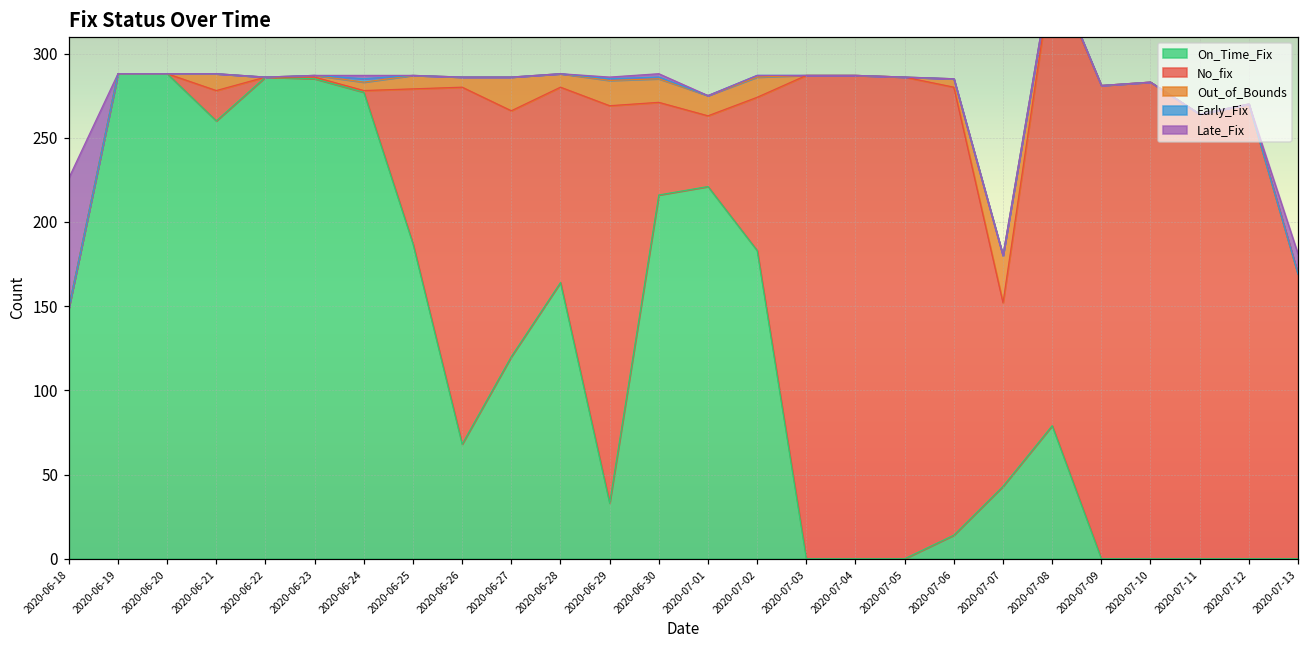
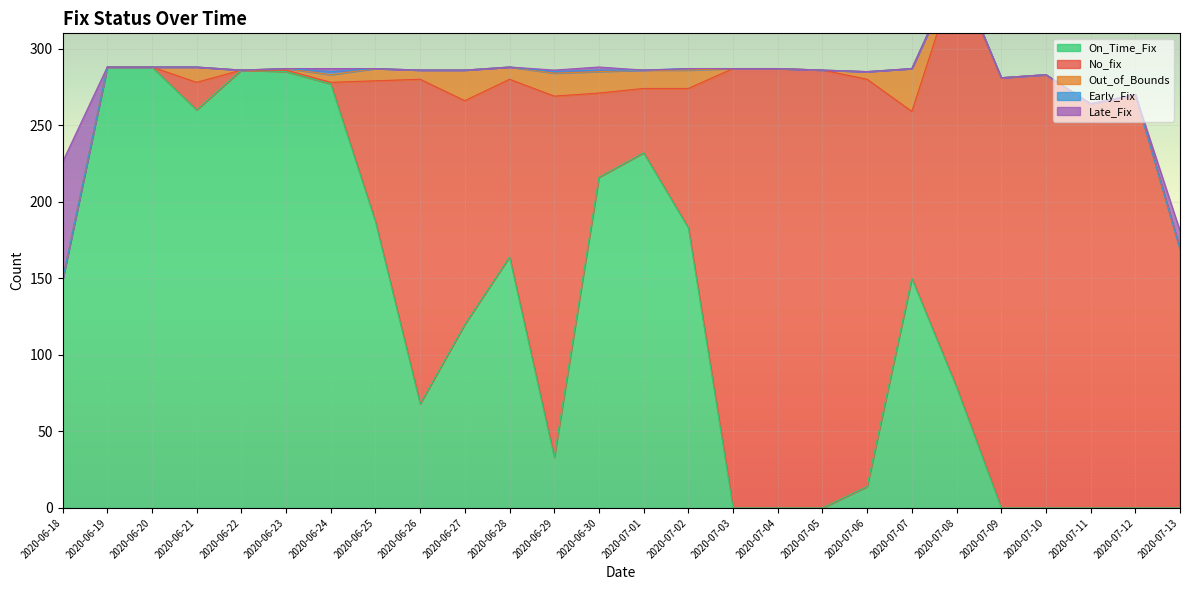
On_Time_Fix, 2020-07-01: 221 -> 232
On_Time_Fix, 2020-07-07: 43 -> 150
